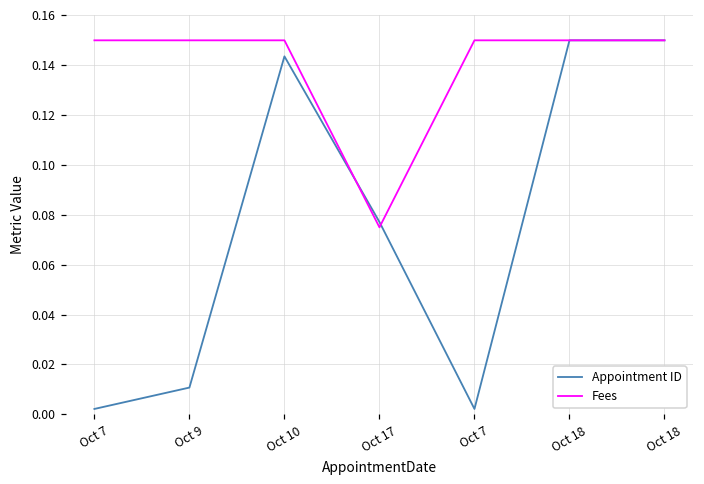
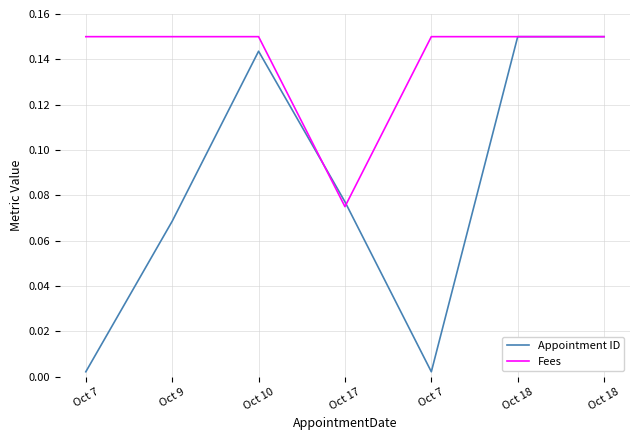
Appointment ID, Oct 9: 0.011 -> 0.069
